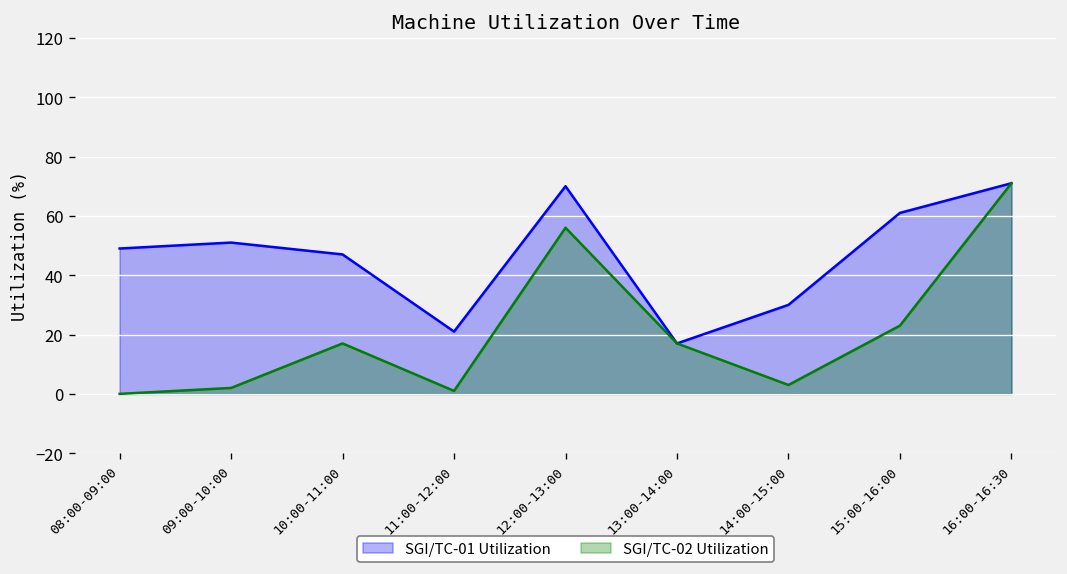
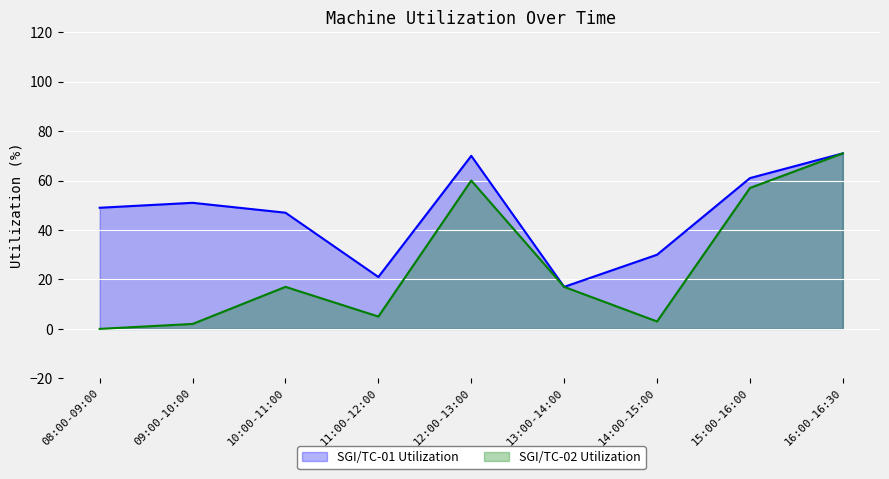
SGI/TC-02 Utilization, 11:00-12:00: 1 -> 5
SGI/TC-02 Utilization, 12:00-13:00: 56 -> 60
SGI/TC-02 Utilization, 15:00-16:00: 23 -> 57
